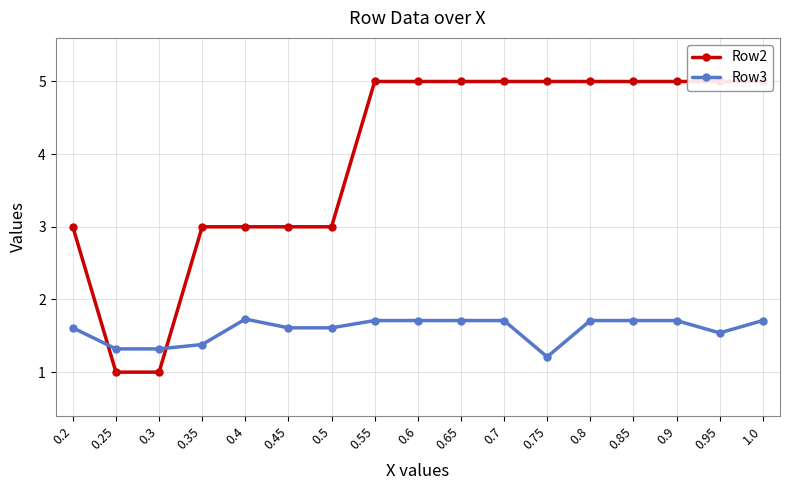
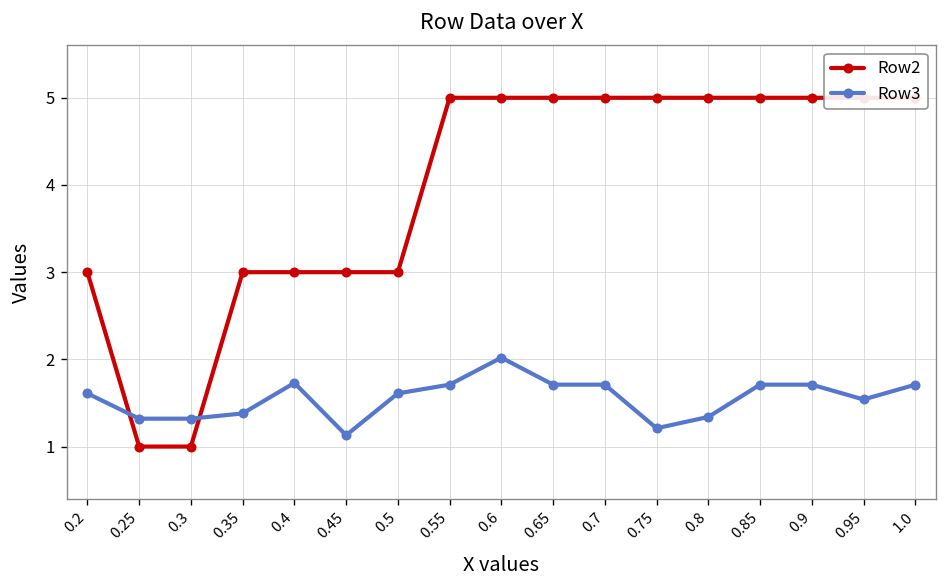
Row3, 0.45: 1.6 -> 1.1
Row3, 0.6: 1.7 -> 2.0
Row3, 0.8: 1.7 -> 1.3
